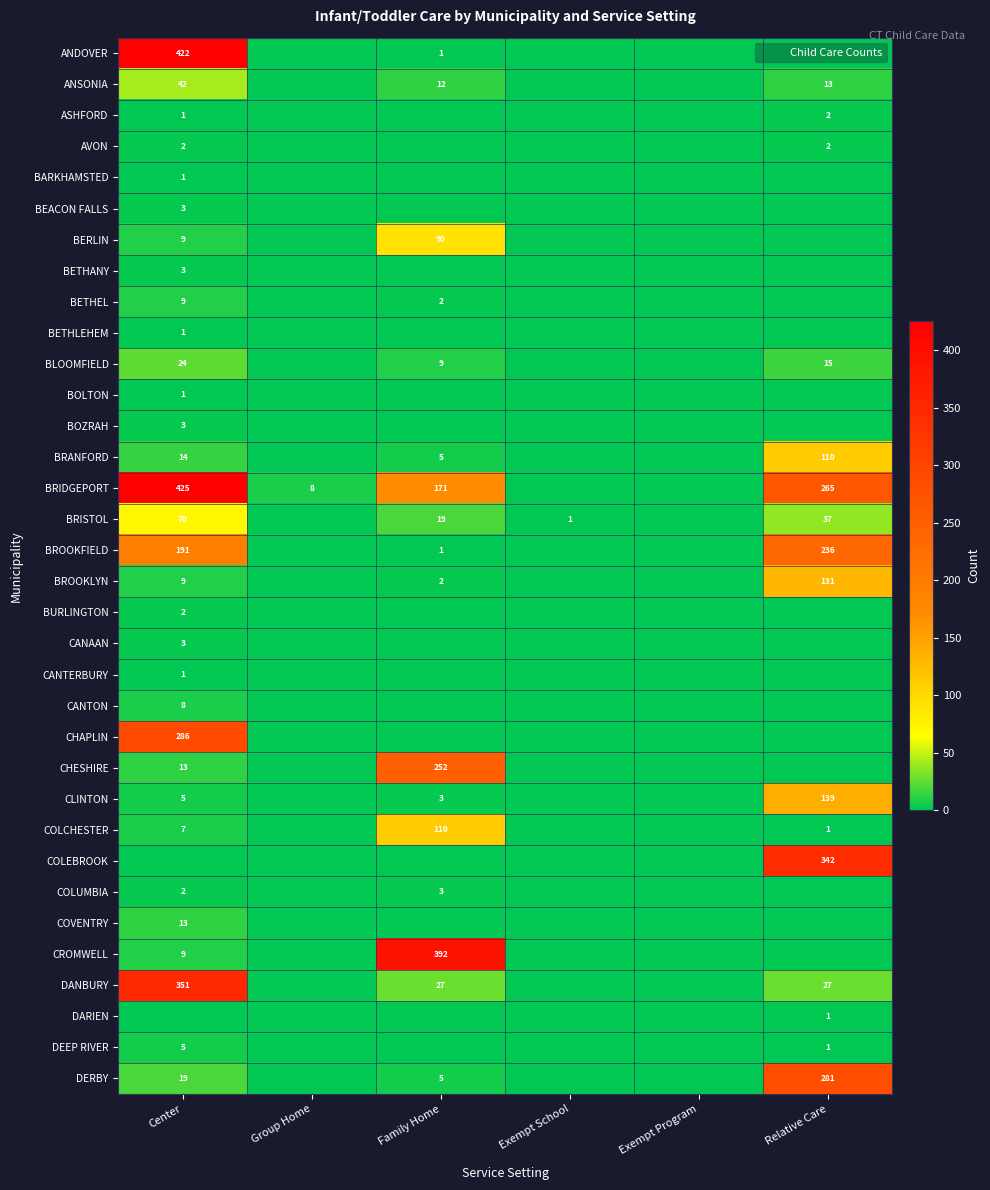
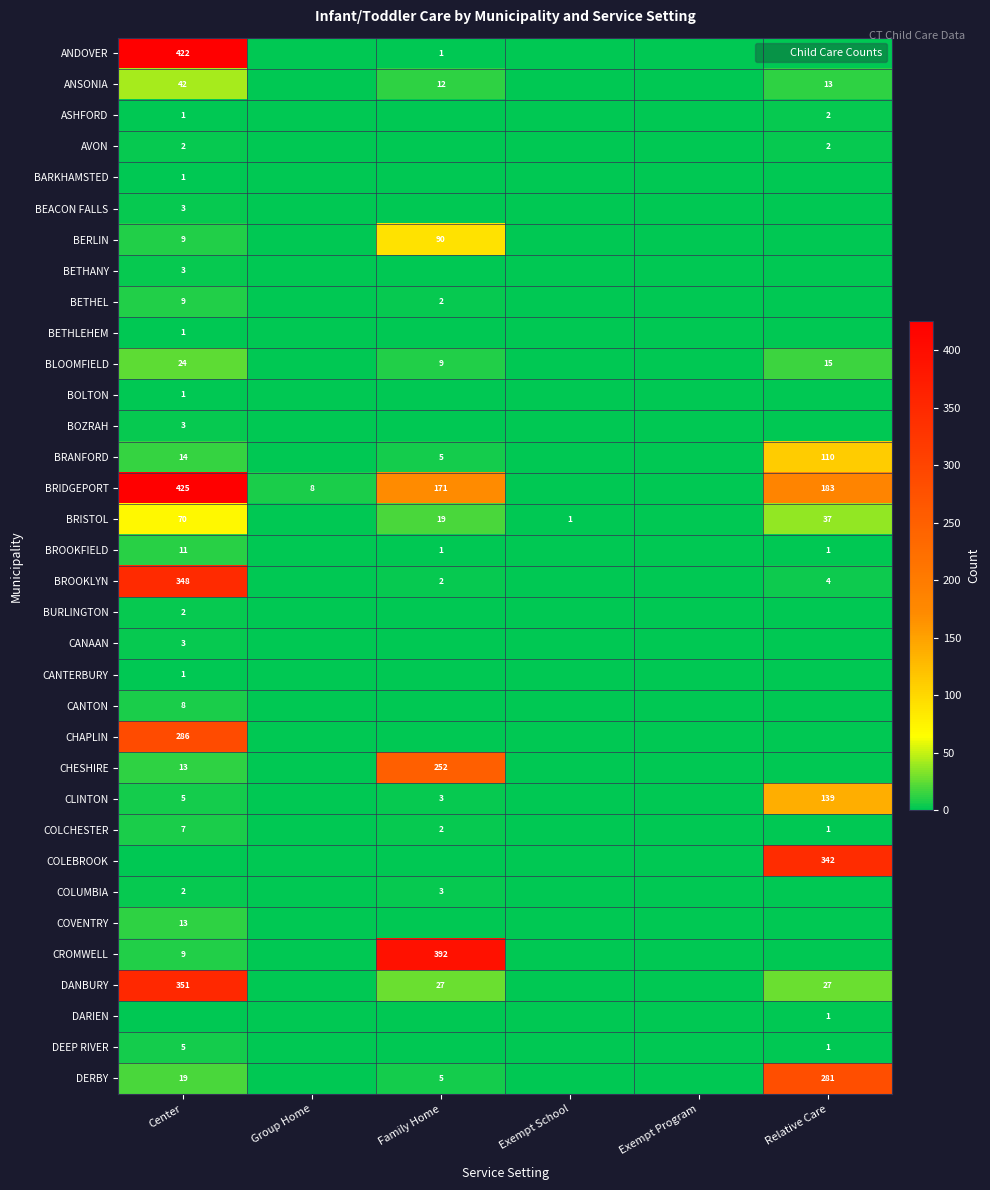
BRIDGEPORT, Relative Care: 265 -> 183
BROOKFIELD, Center: 191 -> 11
BROOKFIELD, Relative Care: 236 -> 1
BROOKLYN, Center: 9 -> 348
BROOKLYN, Relative Care: 131 -> 4
COLCHESTER, Family Home: 110 -> 2
